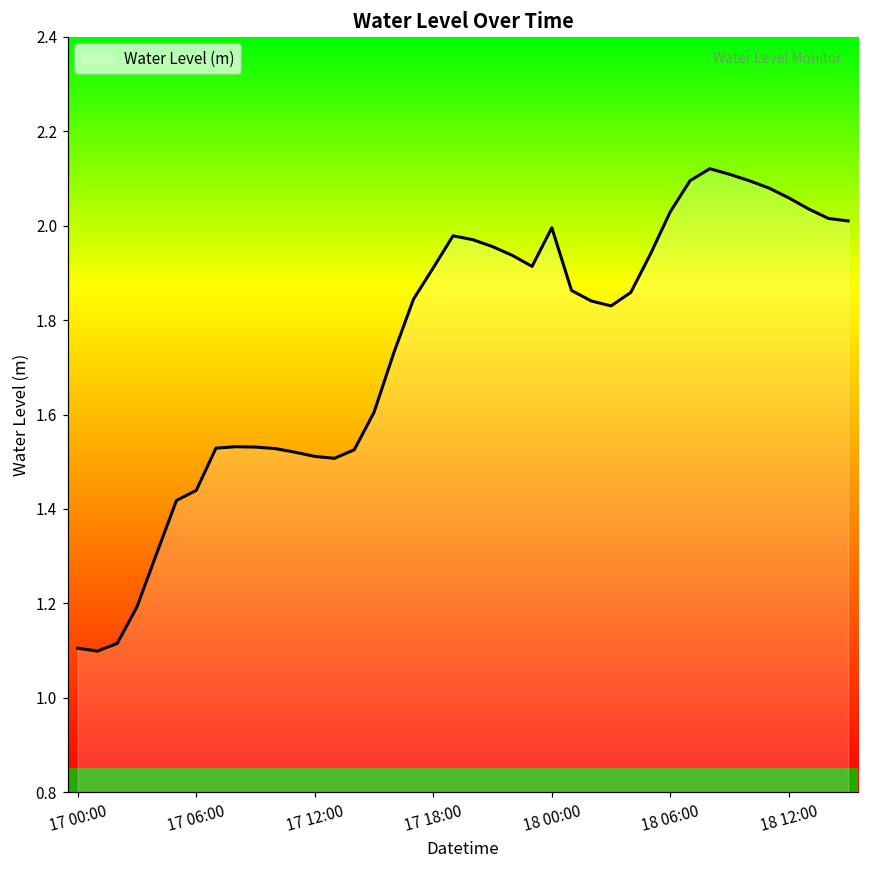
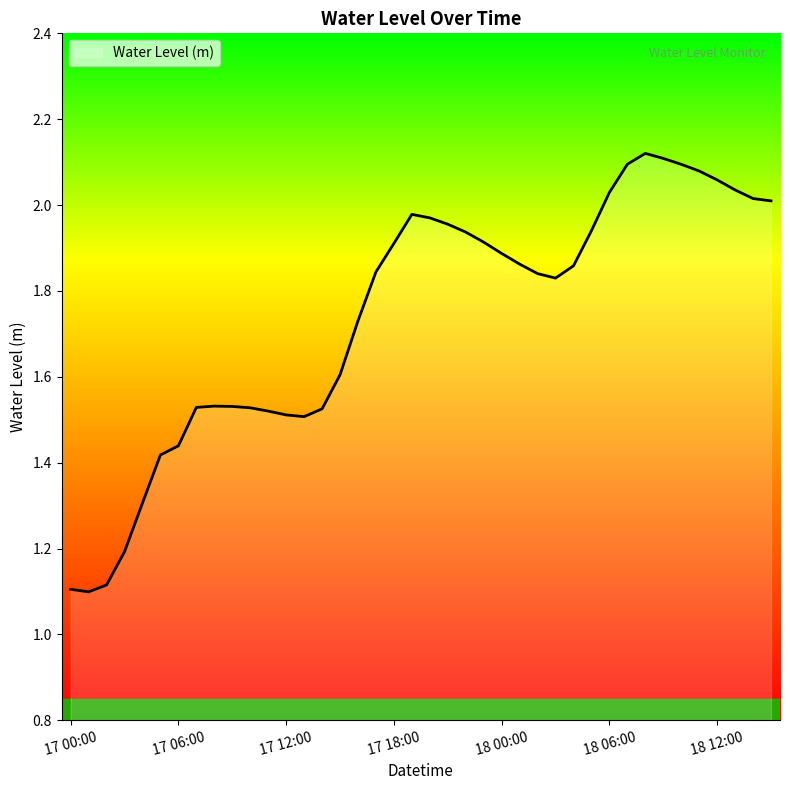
18 00:00: 2.00 -> 1.89
